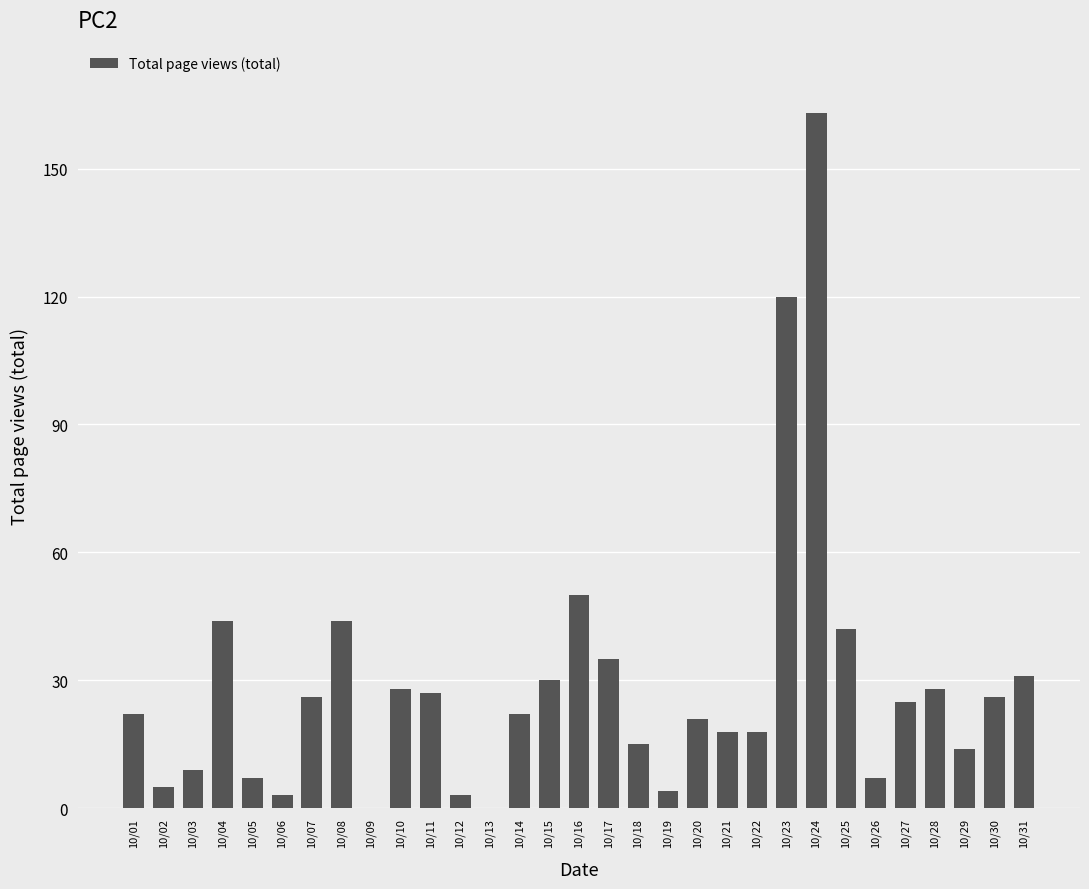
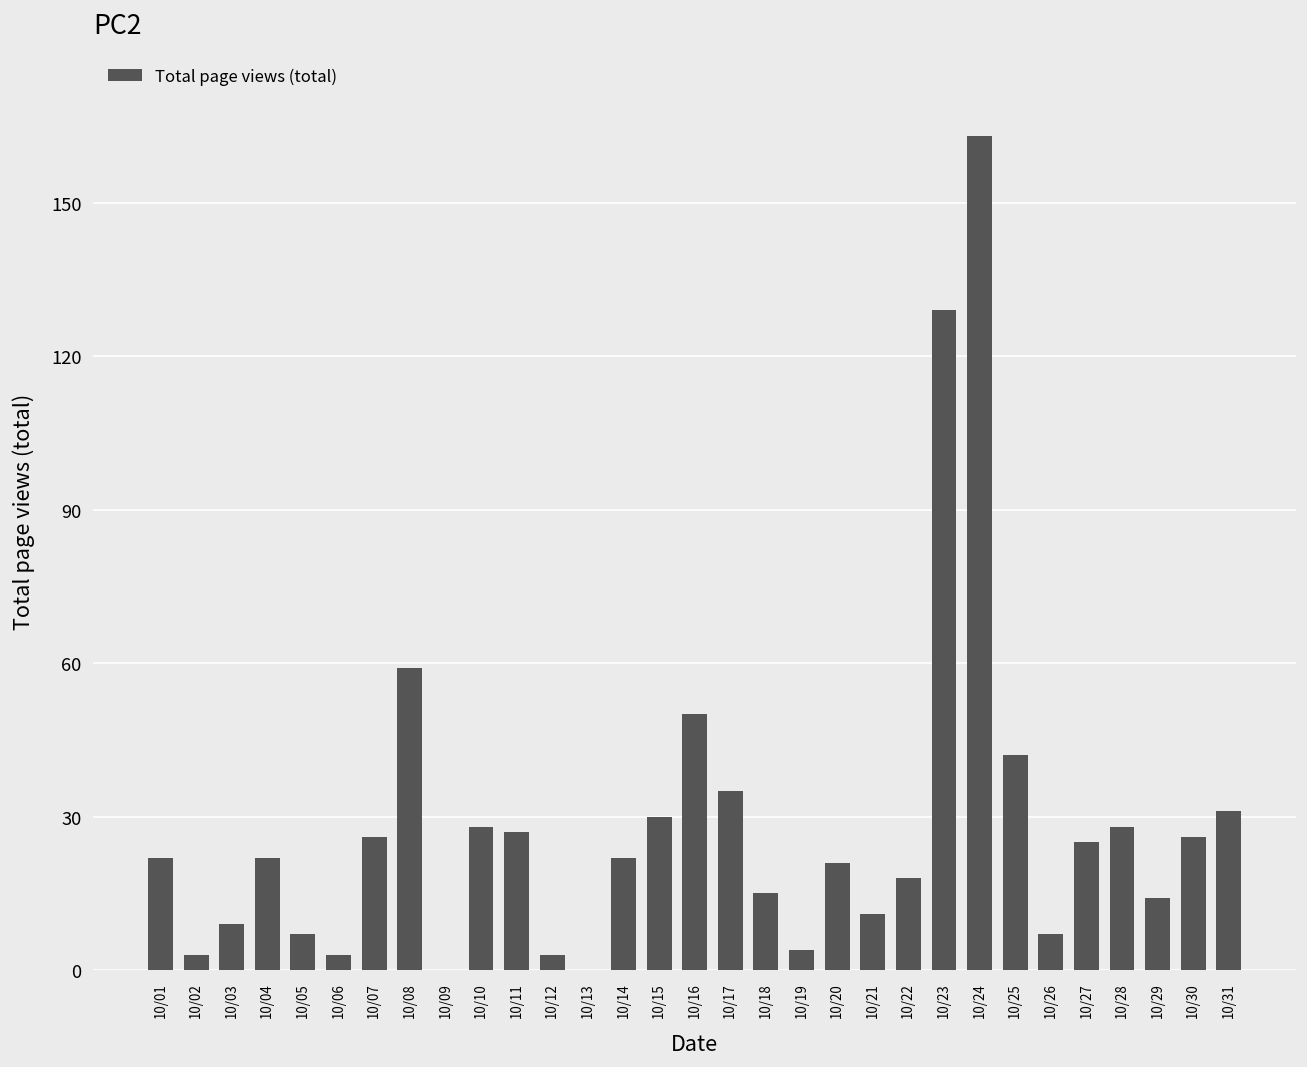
10/02: 5 -> 3
10/04: 44 -> 22
10/08: 44 -> 59
10/21: 18 -> 11
10/23: 120 -> 129
